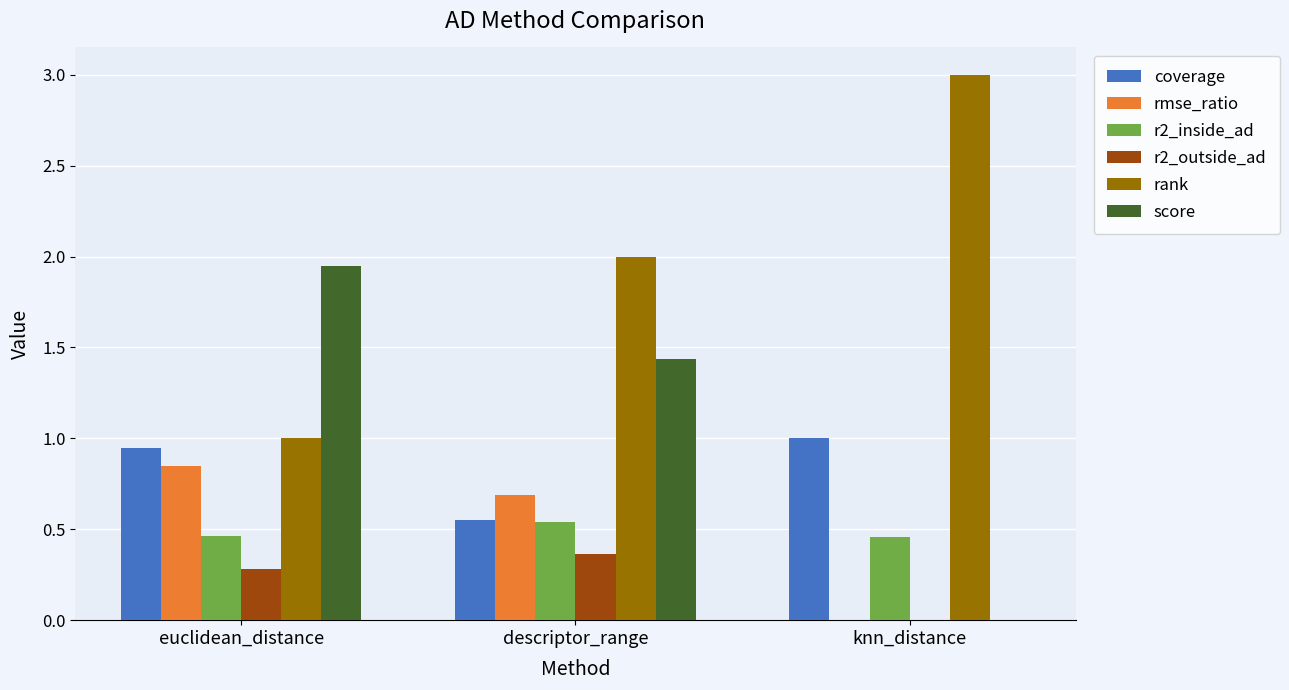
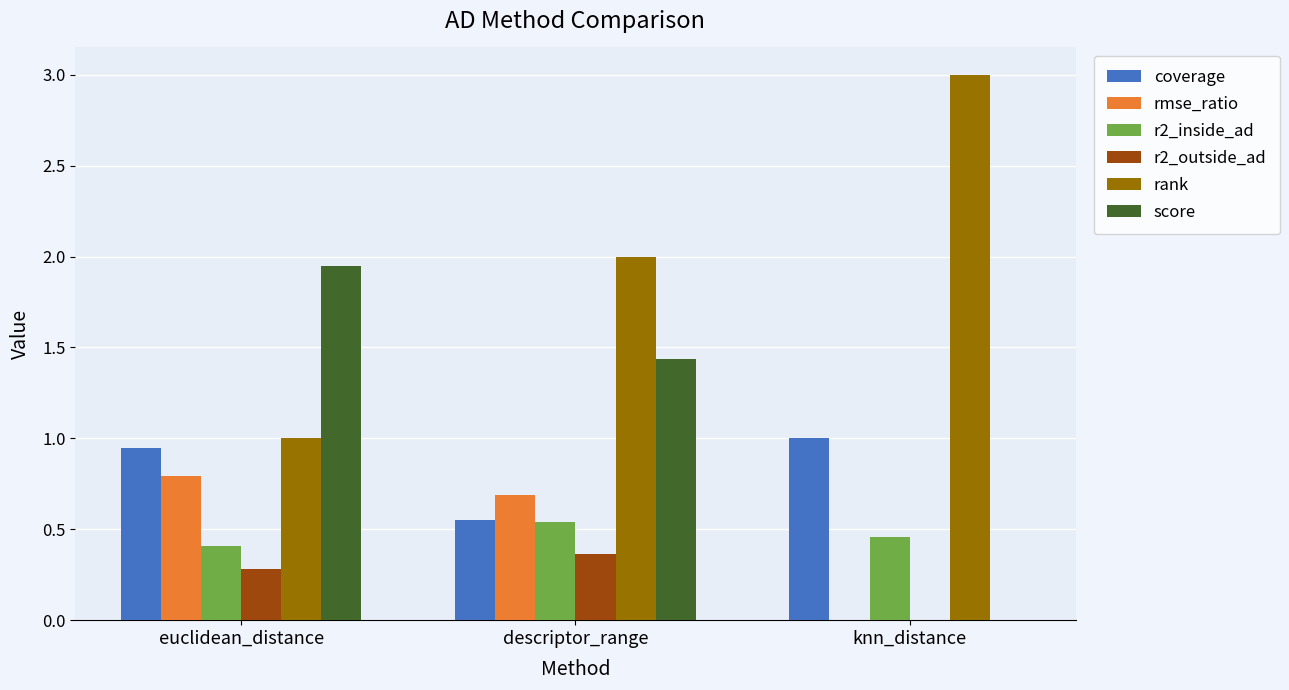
rmse_ratio, euclidean_distance: 0.85 -> 0.79
r2_inside_ad, euclidean_distance: 0.46 -> 0.41
